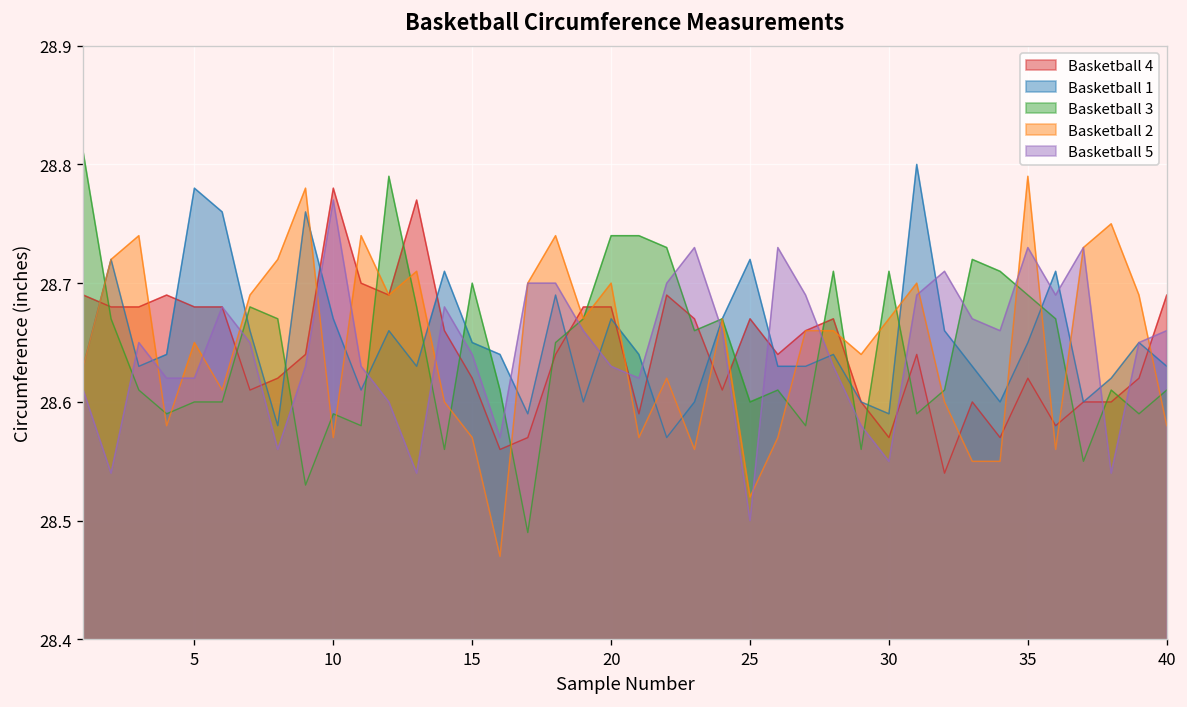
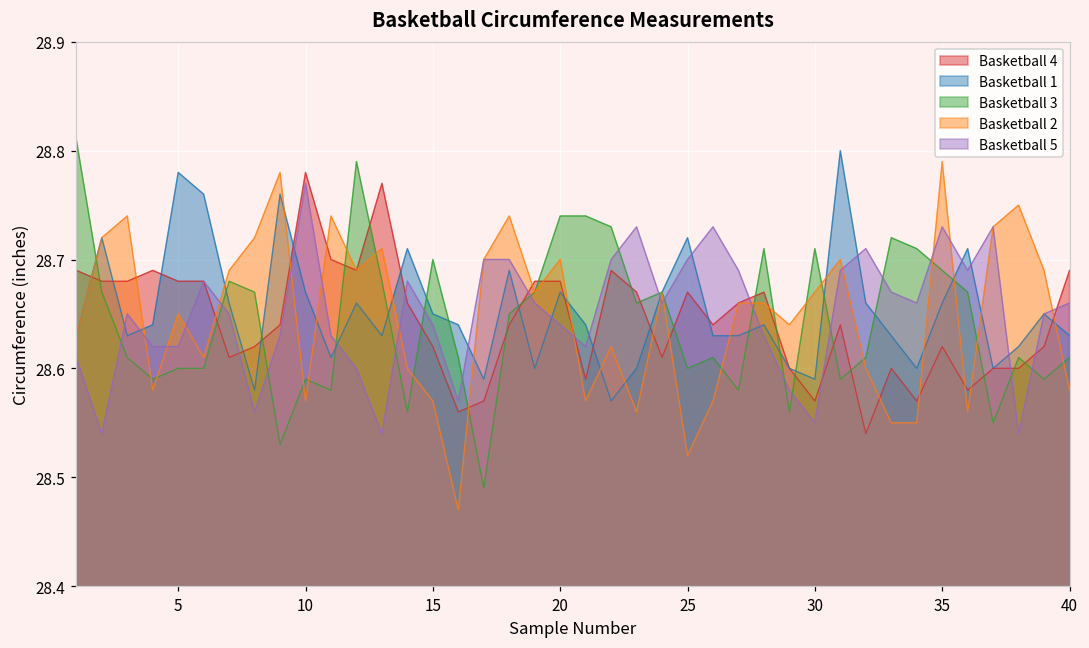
Basketball 5, 20: 28.63 -> 28.64
Basketball 5, 25: 28.5 -> 28.7
Basketball 1, 35: 28.65 -> 28.66
